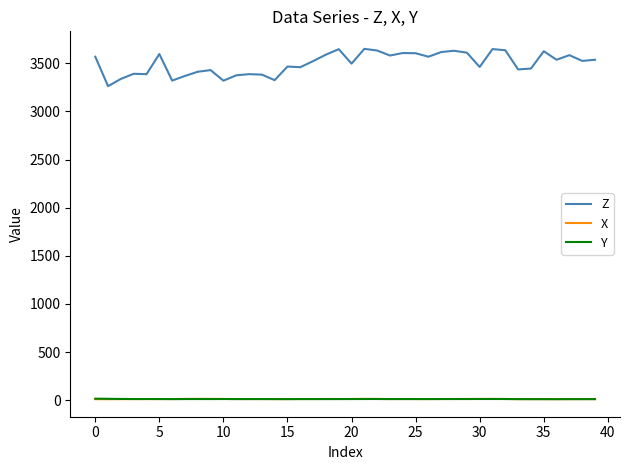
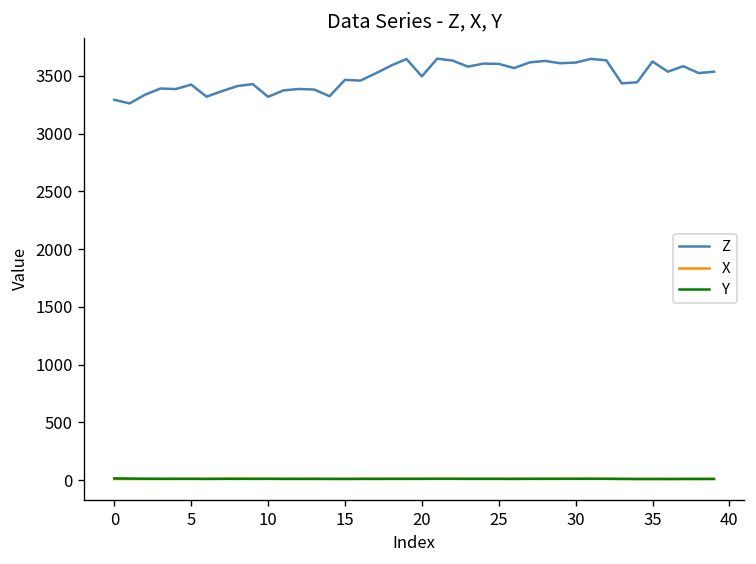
Z, 0: 3600 -> 3300
Z, 5: 3600 -> 3400
Z, 30: 3500 -> 3600
